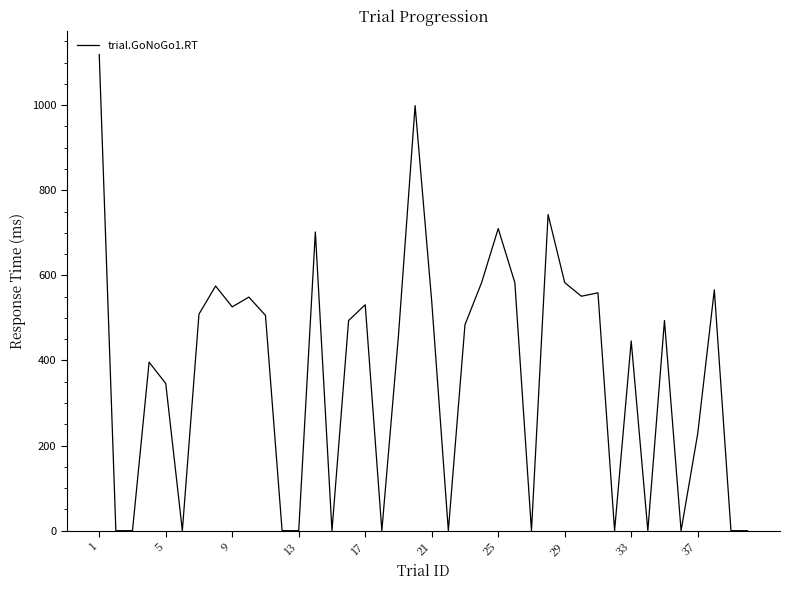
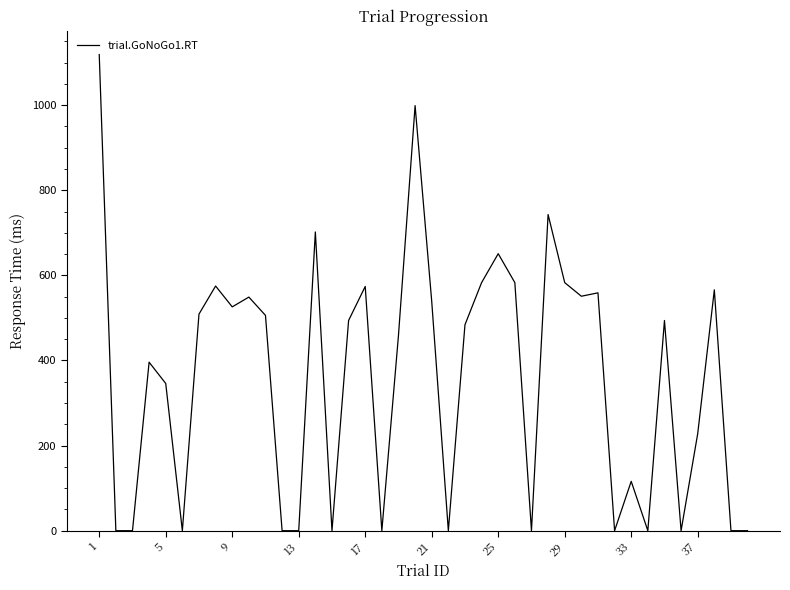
17: 530 -> 570
25: 710 -> 650
33: 450 -> 120
